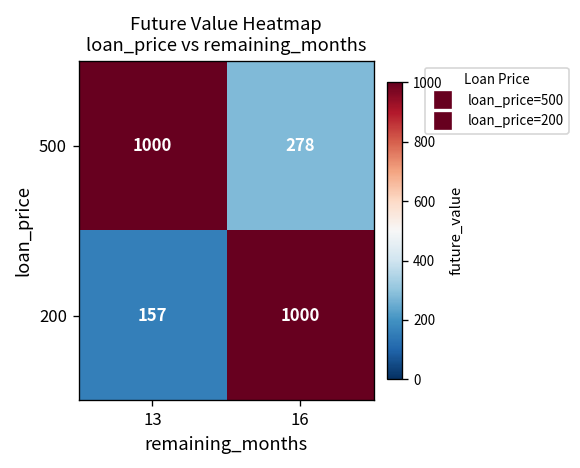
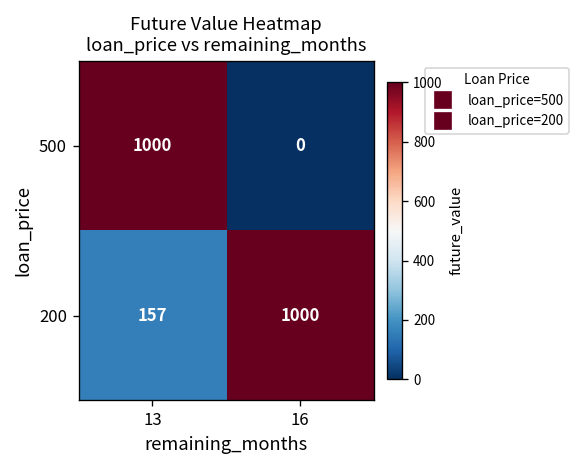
500, 16: 278 -> 0
